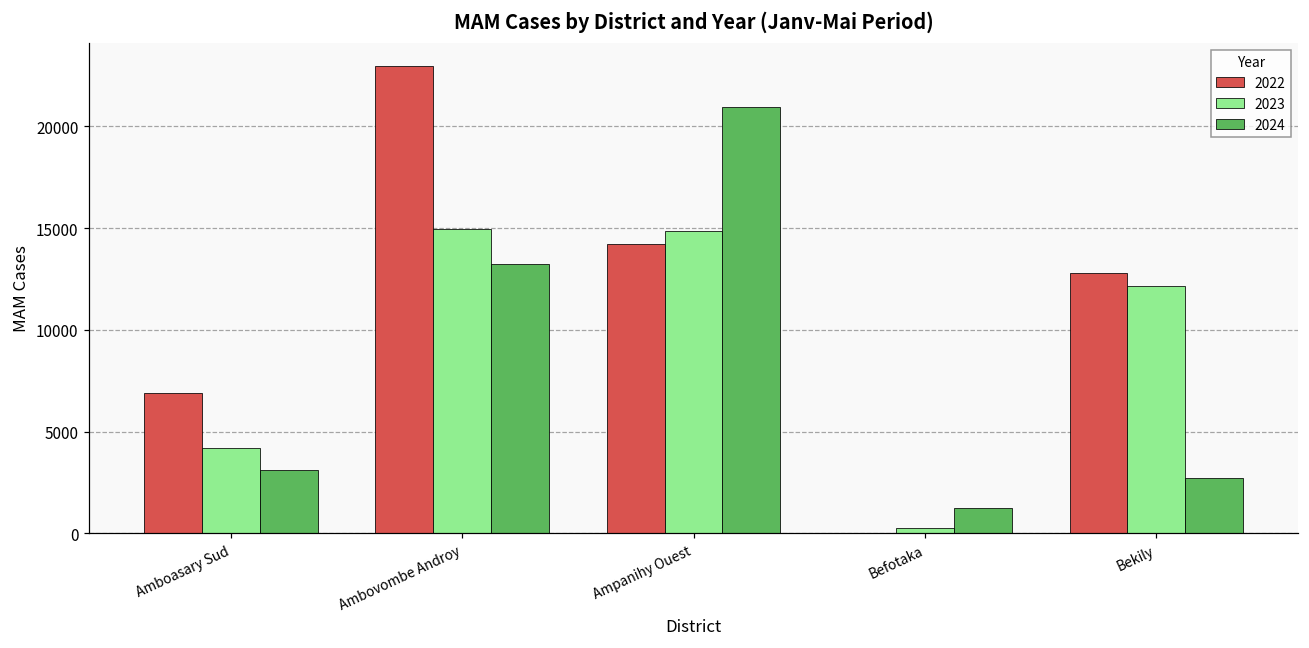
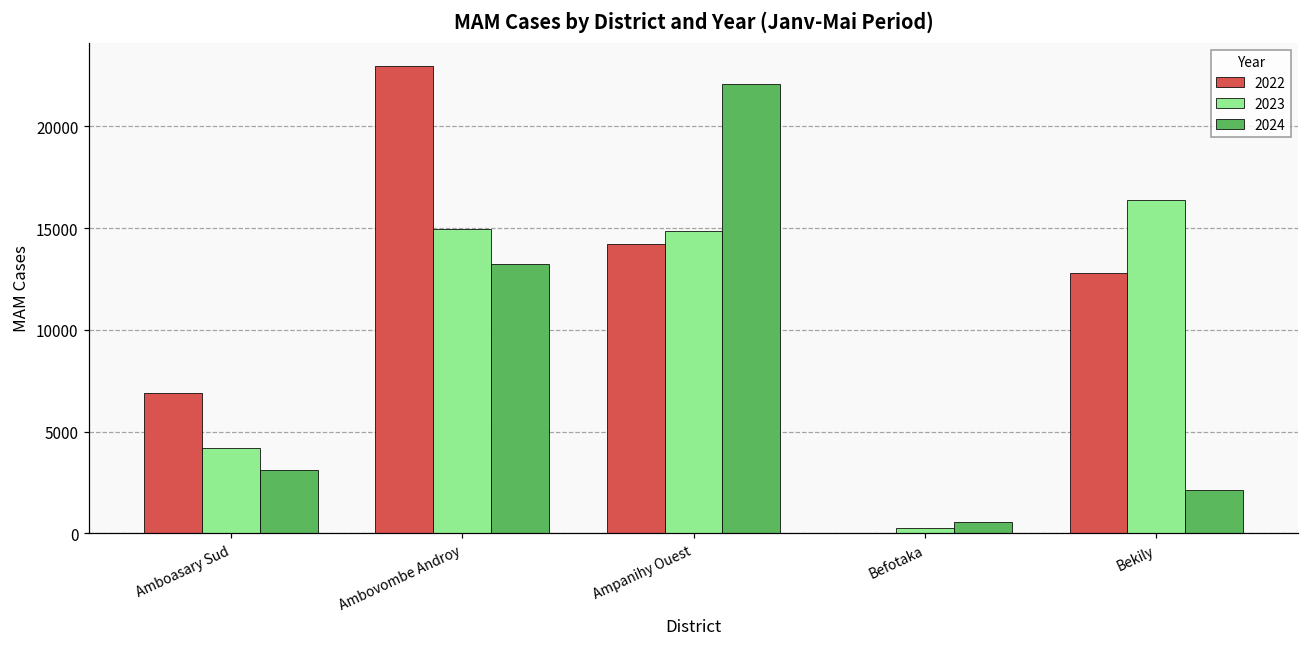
2024, Ampanihy Ouest: 20900 -> 22100
2024, Befotaka: 1200 -> 500
2023, Bekily: 12200 -> 16400
2024, Bekily: 2700 -> 2200
